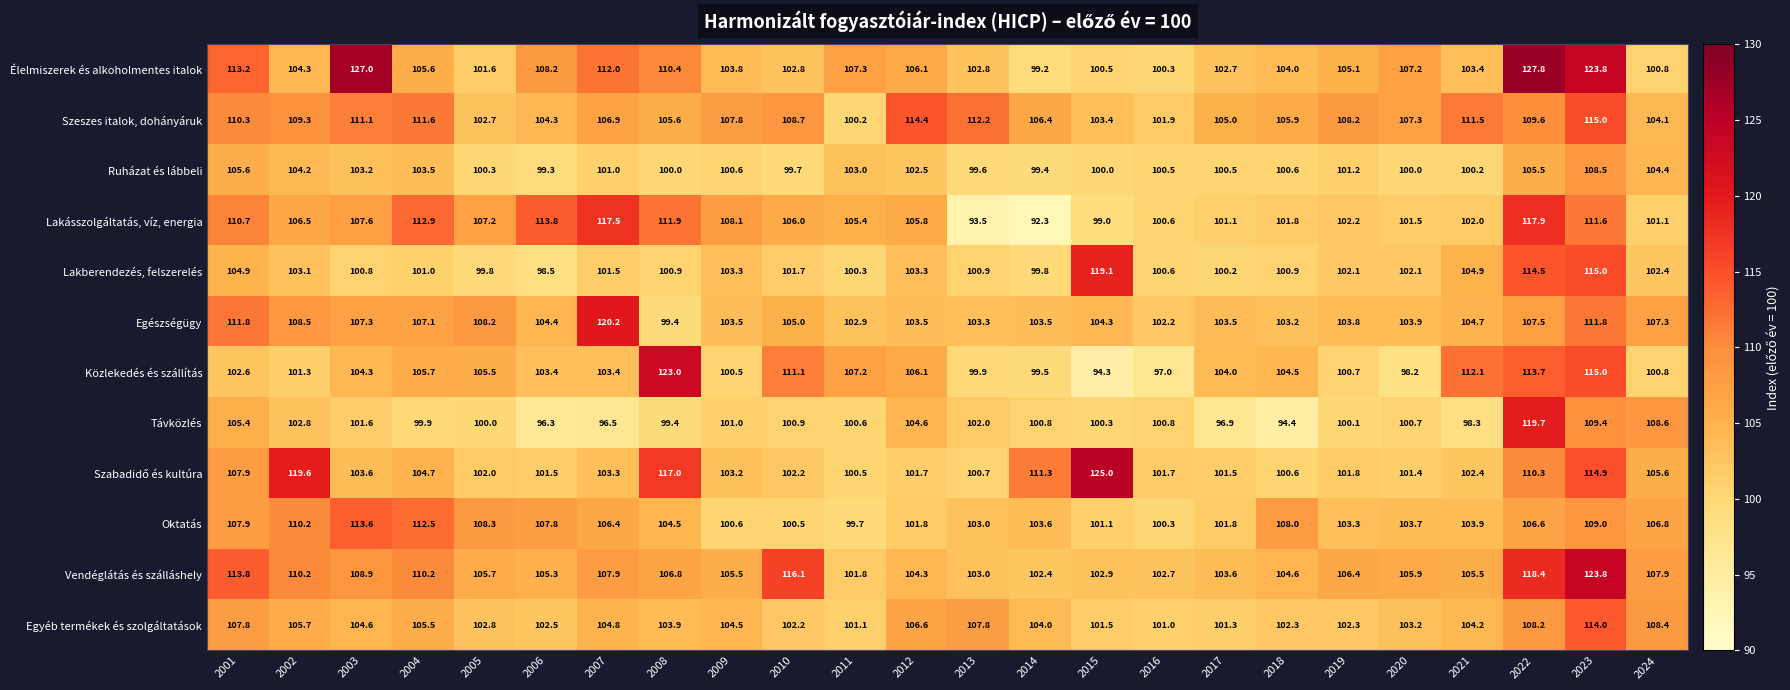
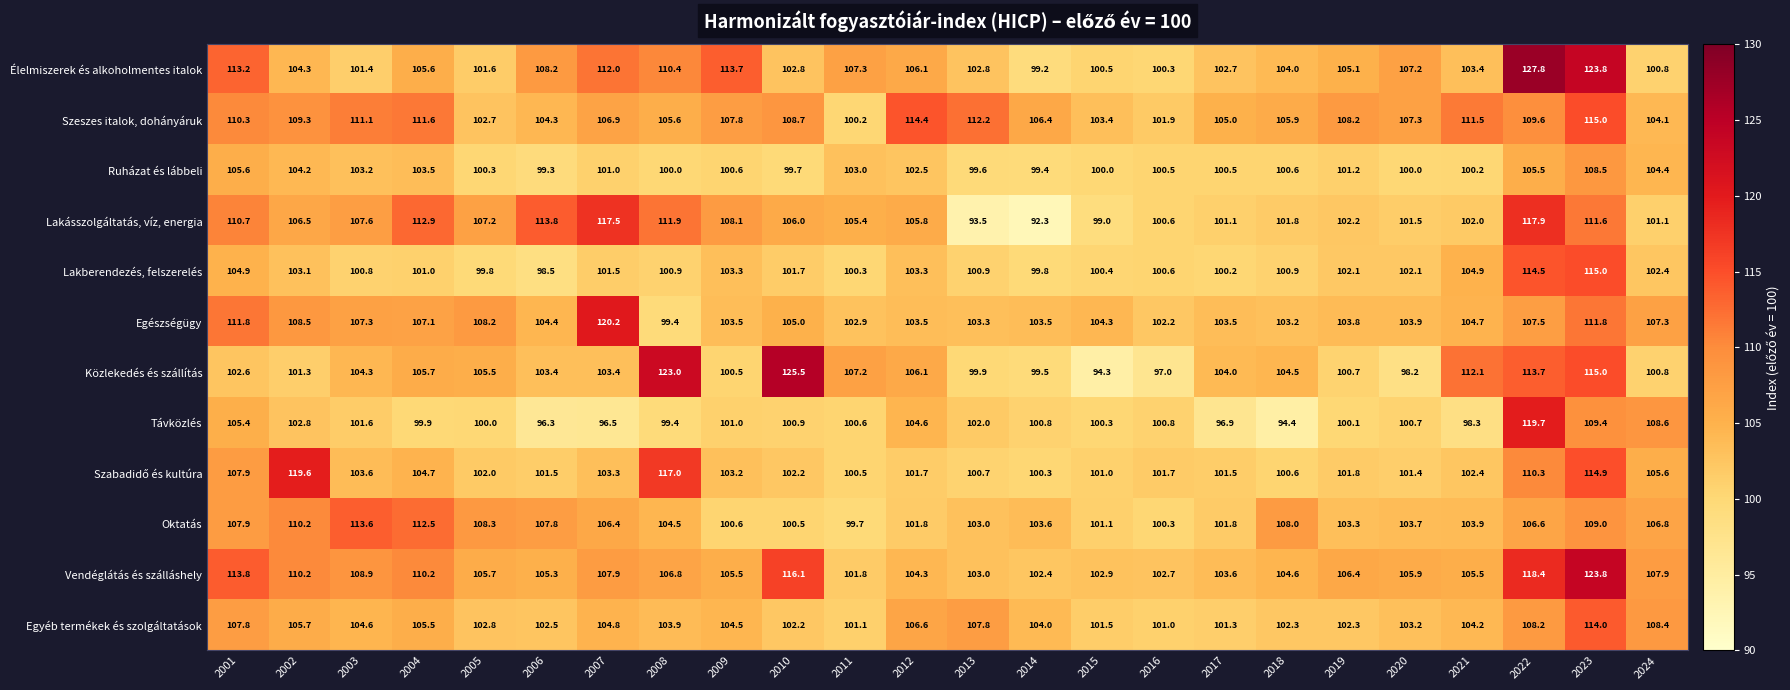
Élelmiszerek és alkoholmentes italok, 2003: 127.0 -> 101.4
Élelmiszerek és alkoholmentes italok, 2009: 103.8 -> 113.7
Lakberendezés, felszerelés, 2015: 119.1 -> 100.4
Közlekedés és szállítás, 2010: 111.1 -> 125.5
Szabadidő és kultúra, 2014: 111.3 -> 100.3
Szabadidő és kultúra, 2015: 125.0 -> 101.0
